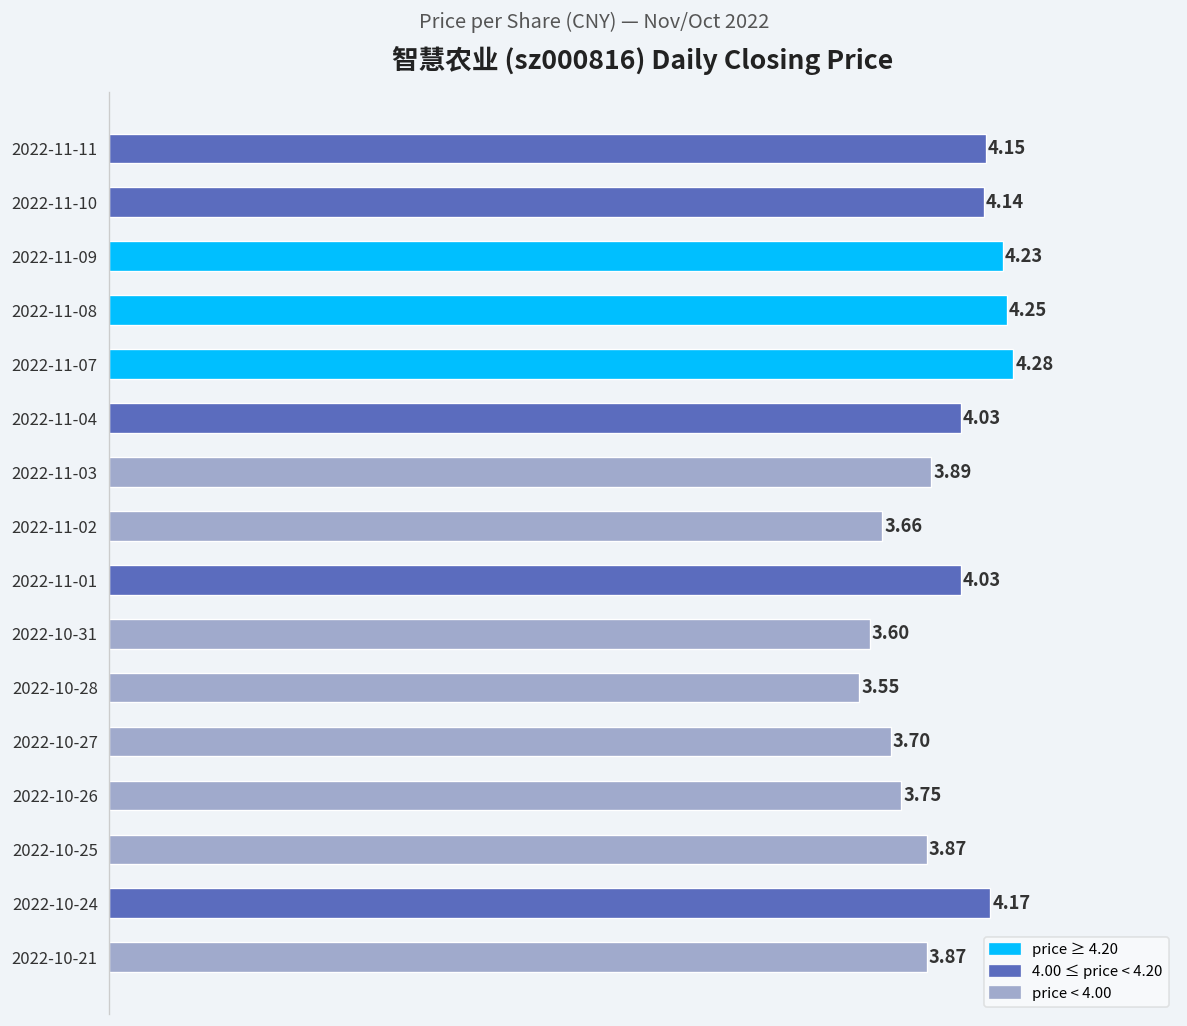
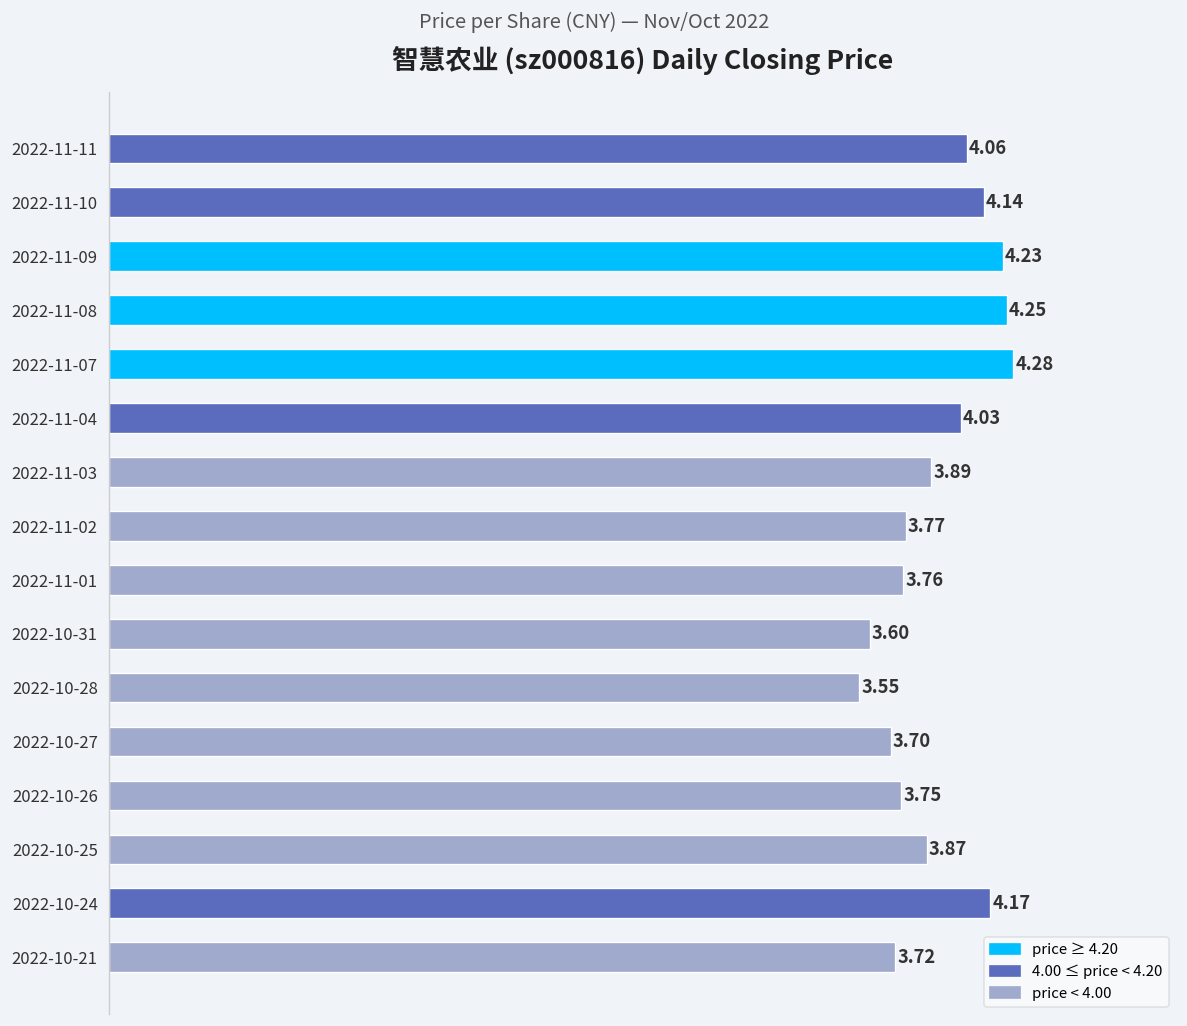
2022-11-11: 4.15 -> 4.06
2022-11-02: 3.66 -> 3.77
2022-11-01: 4.03 -> 3.76
2022-10-21: 3.87 -> 3.72
